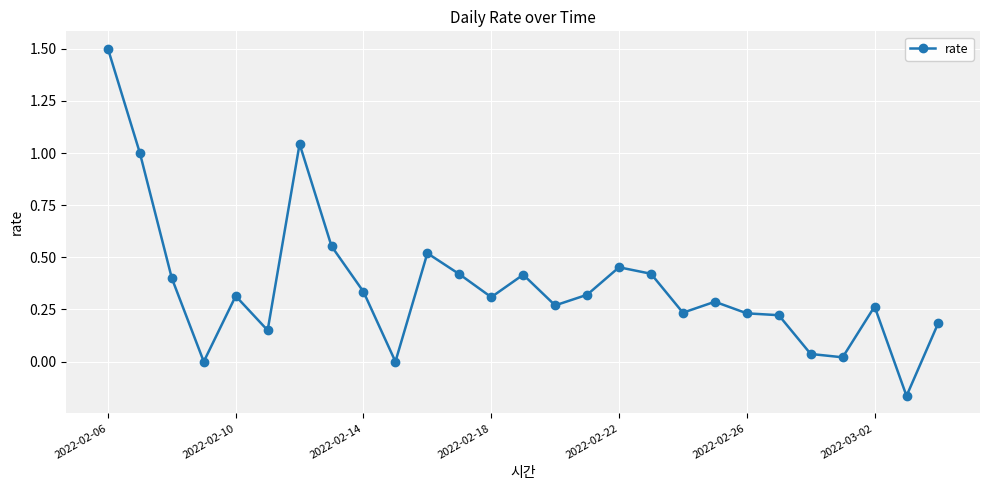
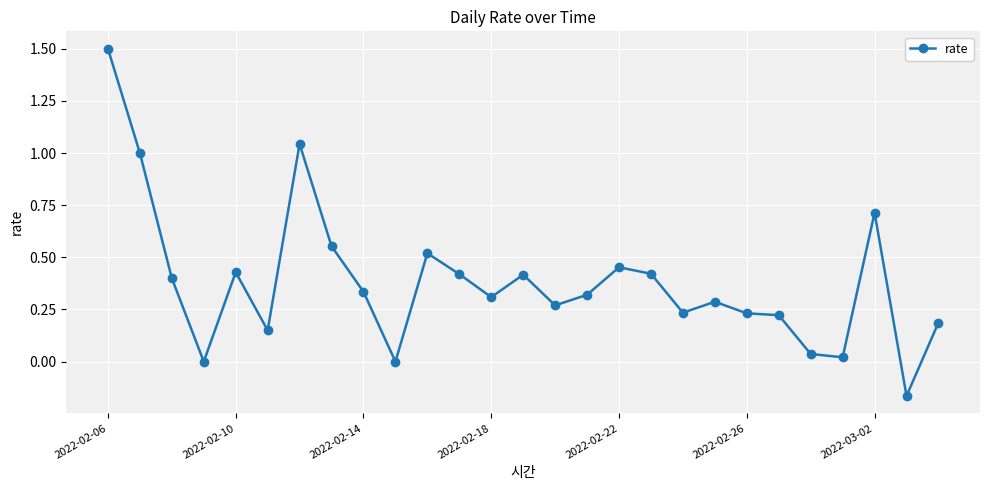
2022-02-10: 0.31 -> 0.43
2022-03-02: 0.26 -> 0.71
